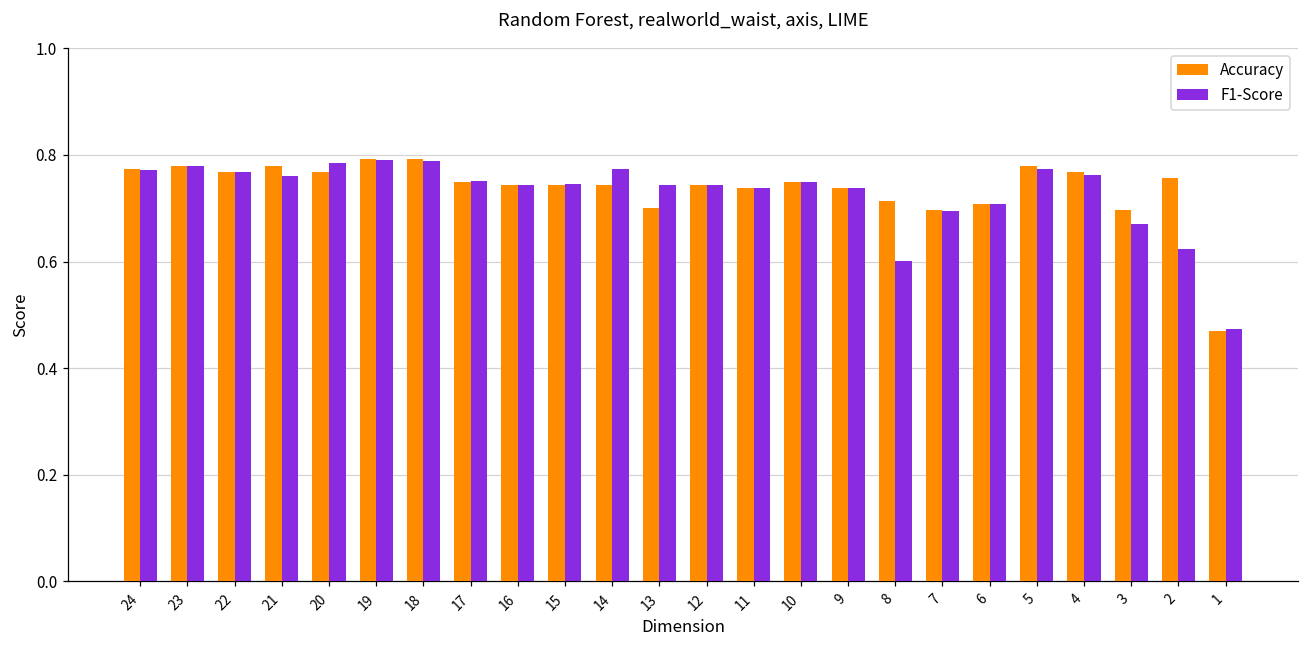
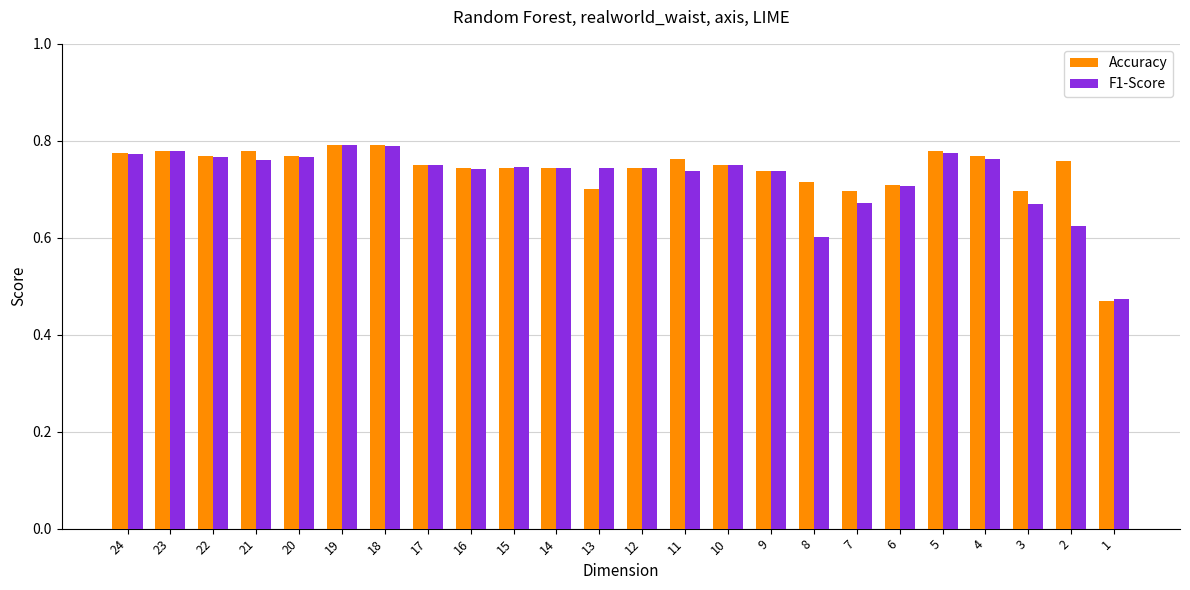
F1-Score, 20: 0.78 -> 0.77
F1-Score, 14: 0.77 -> 0.74
Accuracy, 11: 0.74 -> 0.76
F1-Score, 7: 0.69 -> 0.67
